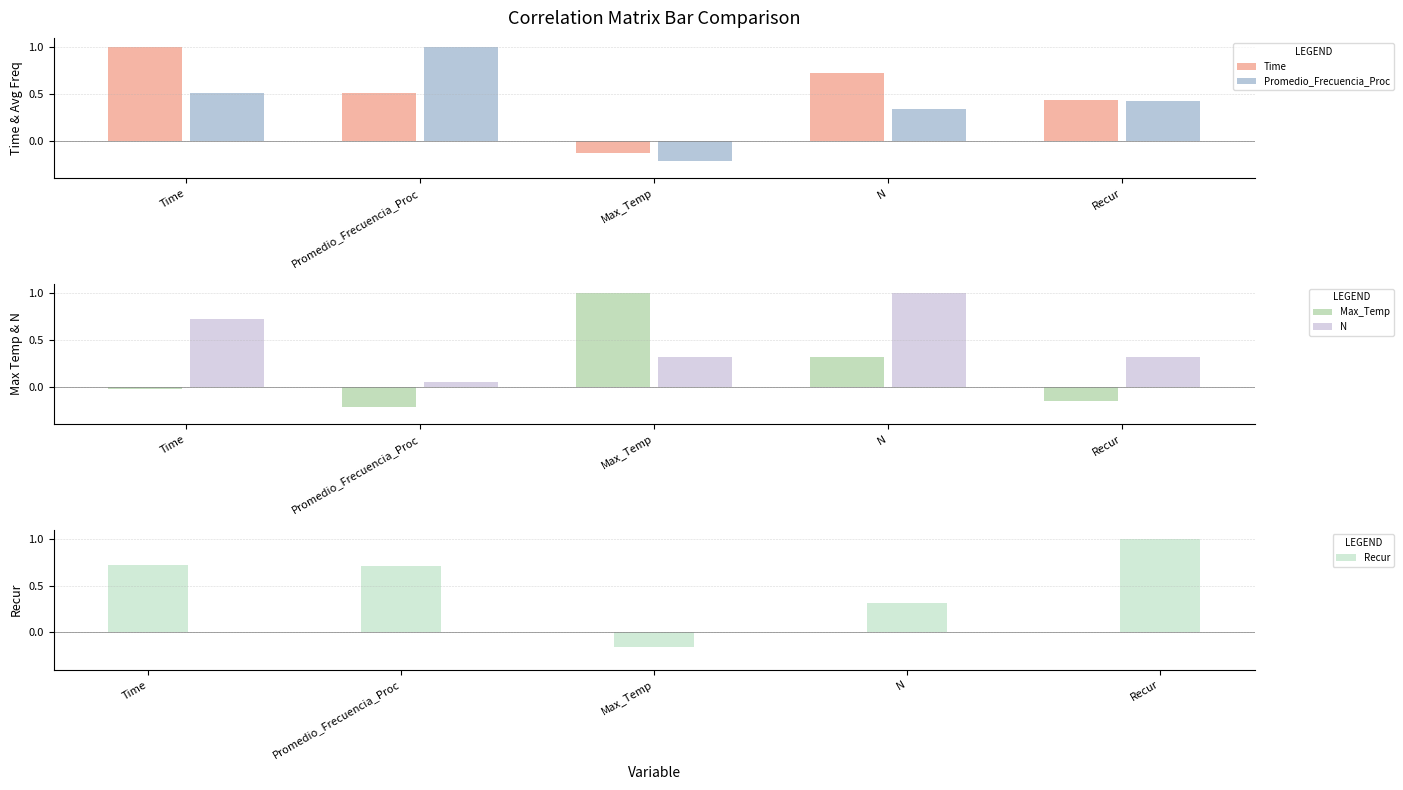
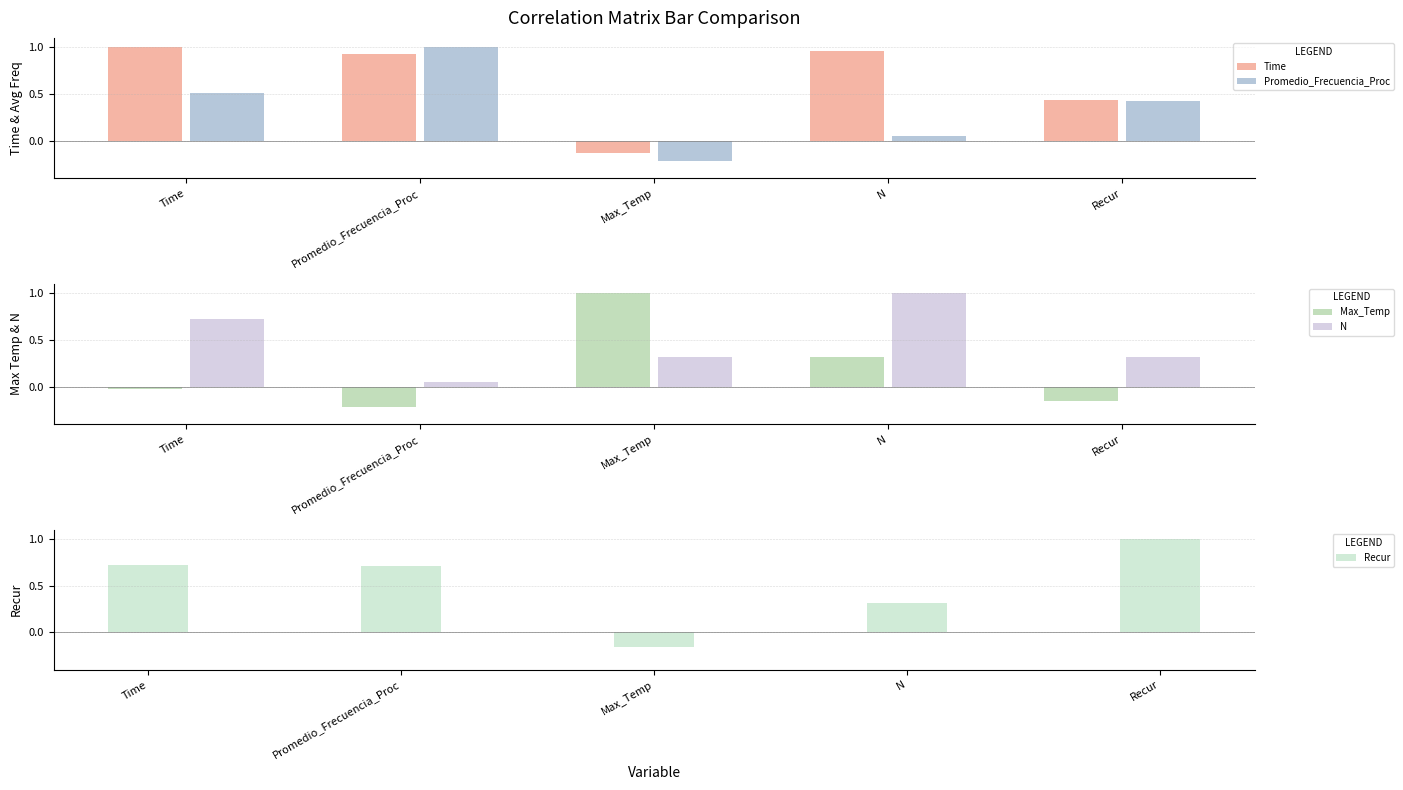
Correlation Matrix Bar Comparison, Time, Promedio_Frecuencia_Proc: 0.5 -> 0.9
Correlation Matrix Bar Comparison, Time, N: 0.7 -> 1.0
Correlation Matrix Bar Comparison, Promedio_Frecuencia_Proc, N: 0.3 -> 0.0
